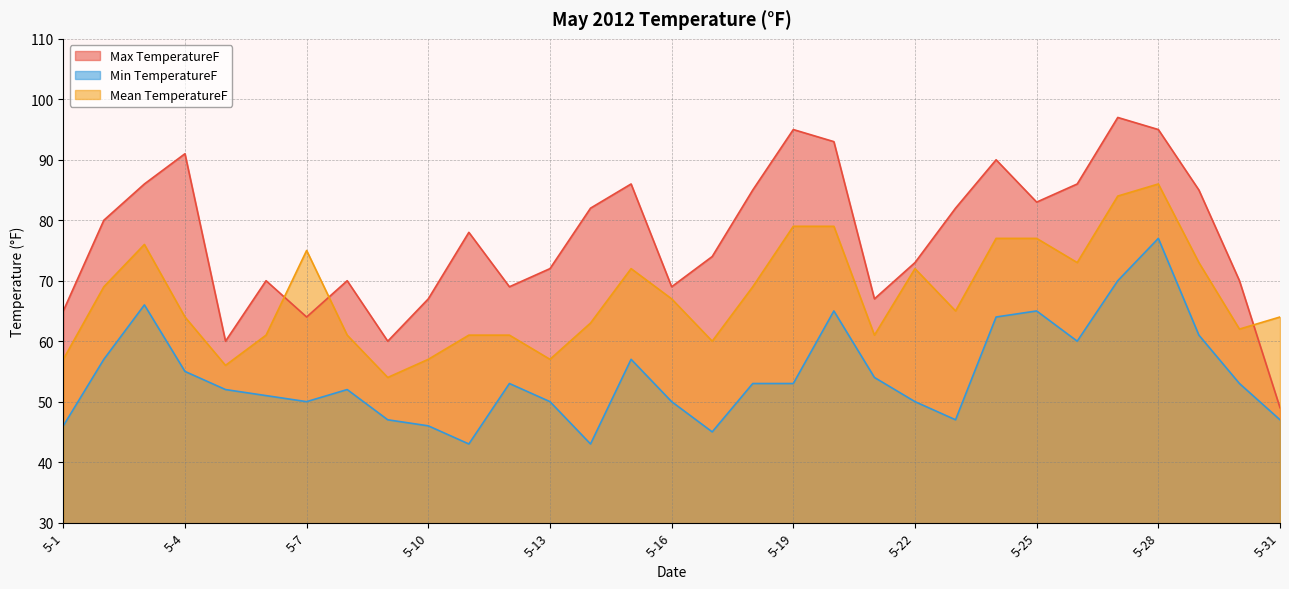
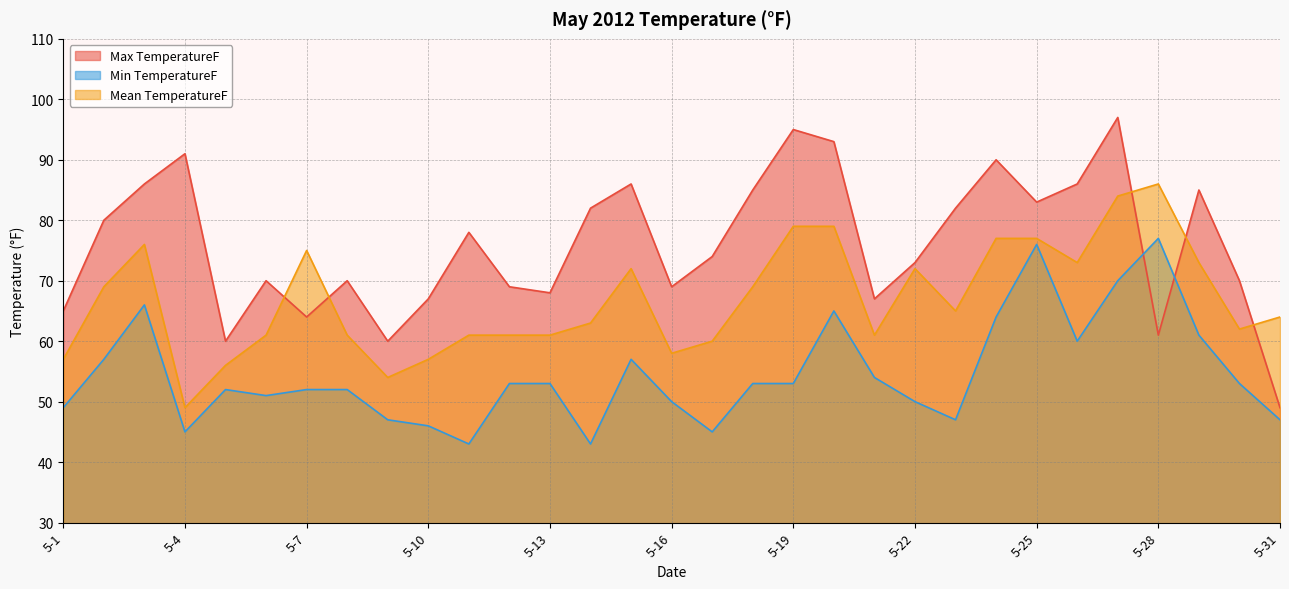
Min TemperatureF, 5-1: 46 -> 49
Min TemperatureF, 5-4: 55 -> 45
Mean TemperatureF, 5-4: 64 -> 49
Min TemperatureF, 5-7: 50 -> 52
Max TemperatureF, 5-13: 72 -> 68
Min TemperatureF, 5-13: 50 -> 53
Mean TemperatureF, 5-13: 57 -> 61
Mean TemperatureF, 5-16: 67 -> 58
Min TemperatureF, 5-25: 65 -> 76
Max TemperatureF, 5-28: 95 -> 61
